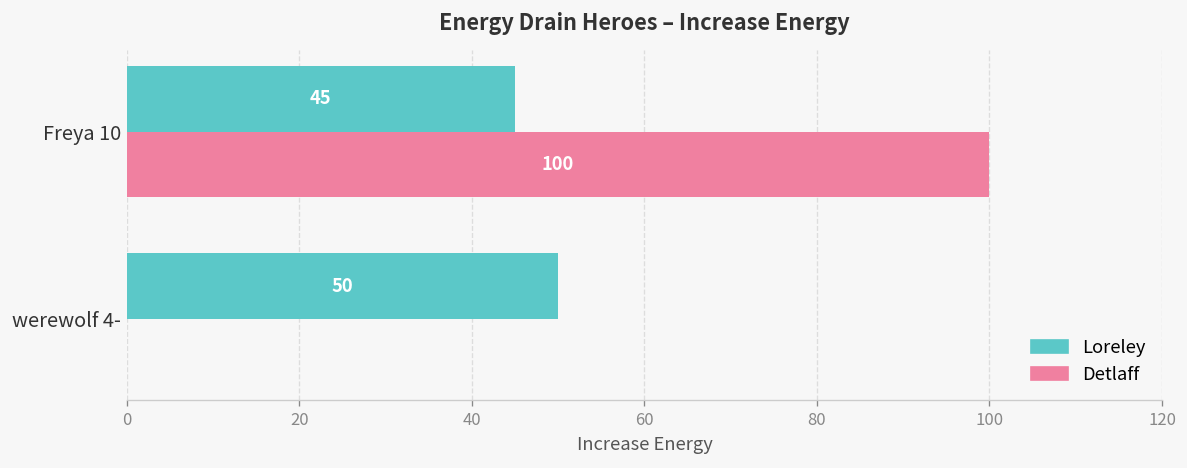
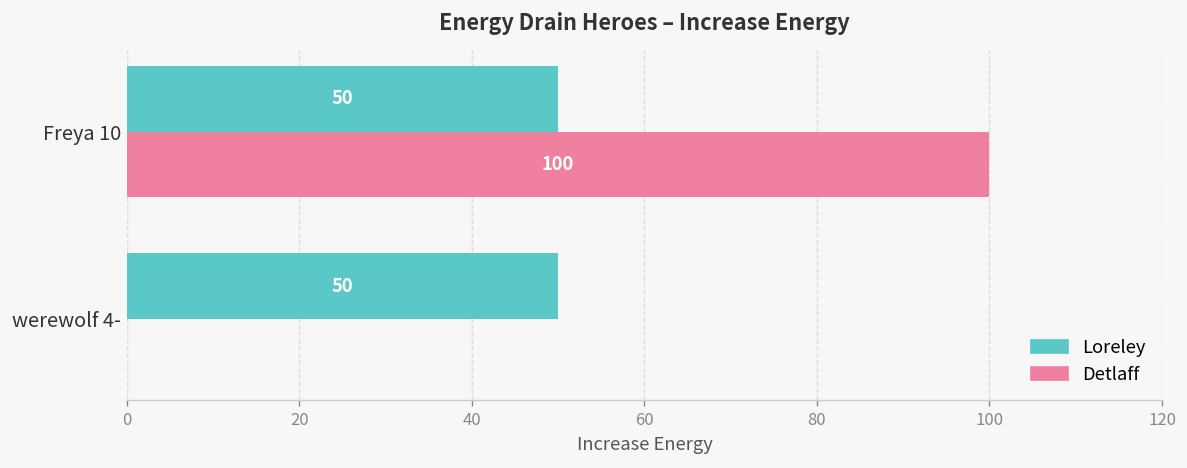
Loreley, Freya 10: 45 -> 50
